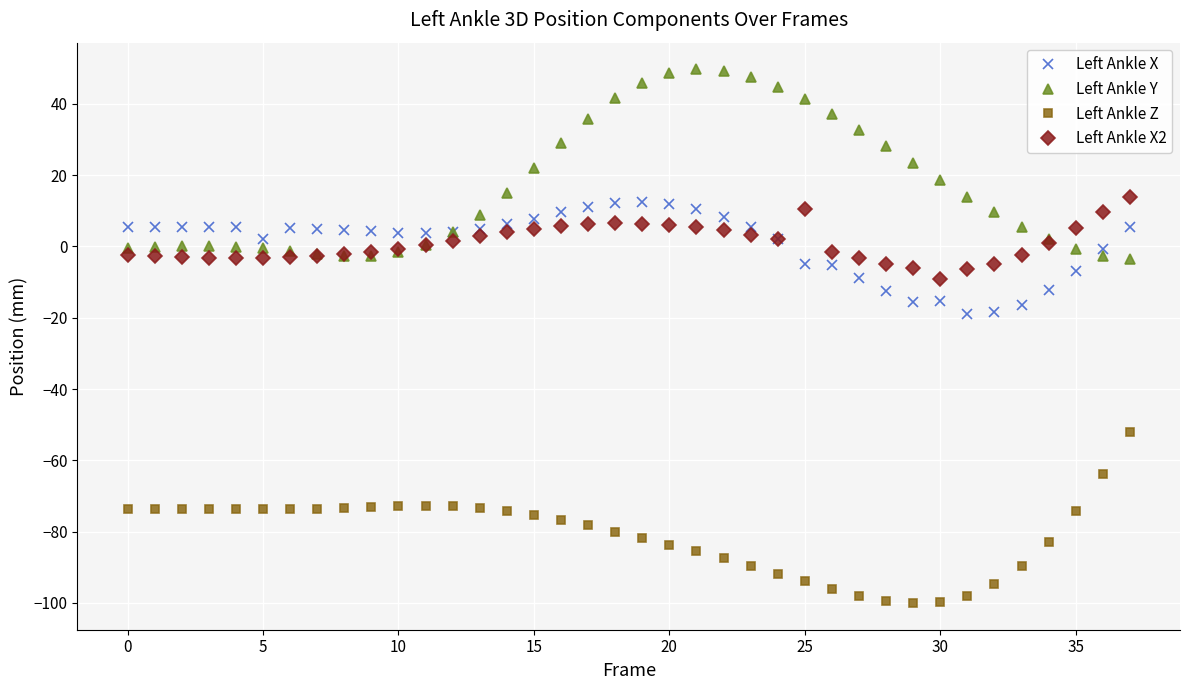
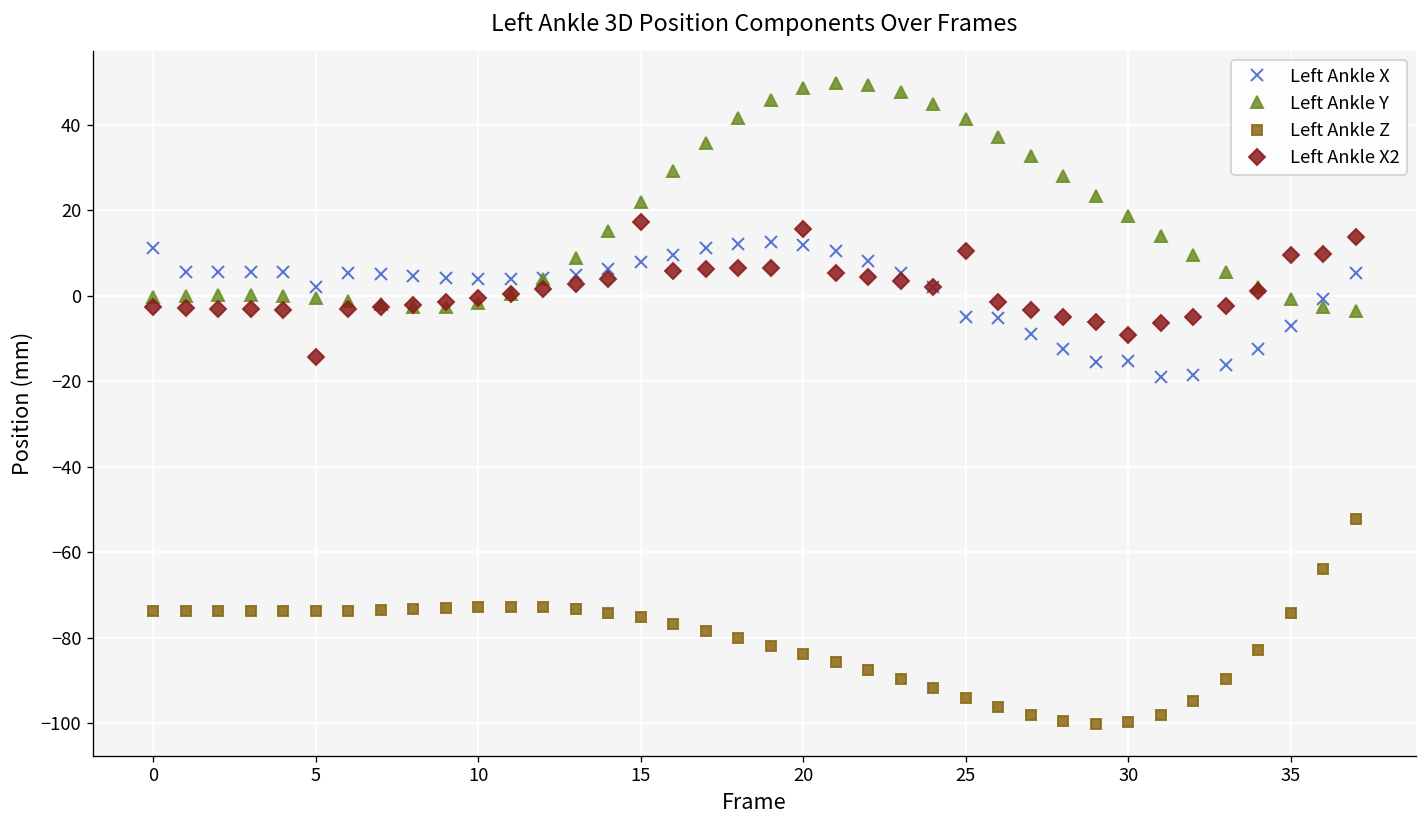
Left Ankle X, 0: 6 -> 11
Left Ankle X2, 5: -3 -> -14
Left Ankle X2, 15: 5 -> 17
Left Ankle X2, 20: 6 -> 16
Left Ankle X2, 35: 5 -> 10
